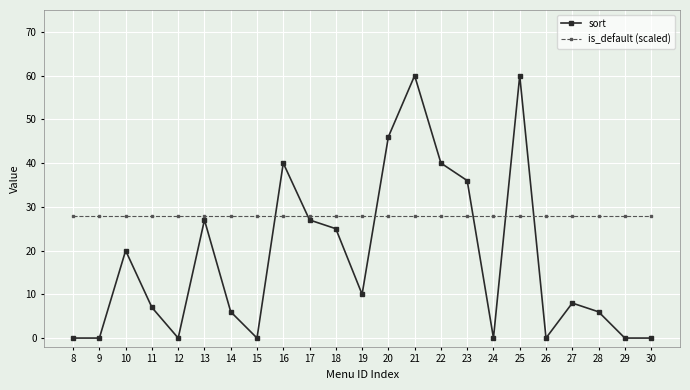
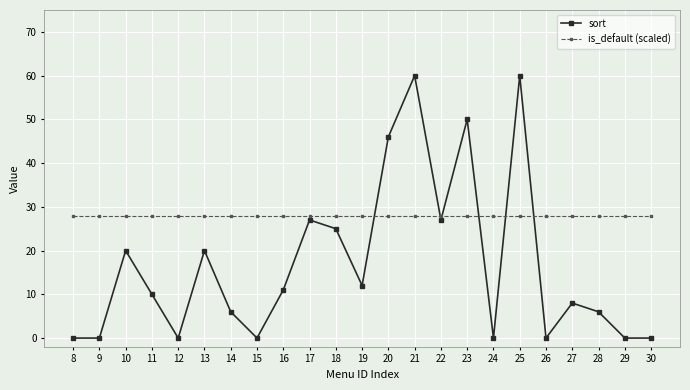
sort, 11: 7 -> 10
sort, 13: 27 -> 20
sort, 16: 40 -> 11
sort, 19: 10 -> 12
sort, 22: 40 -> 27
sort, 23: 36 -> 50
